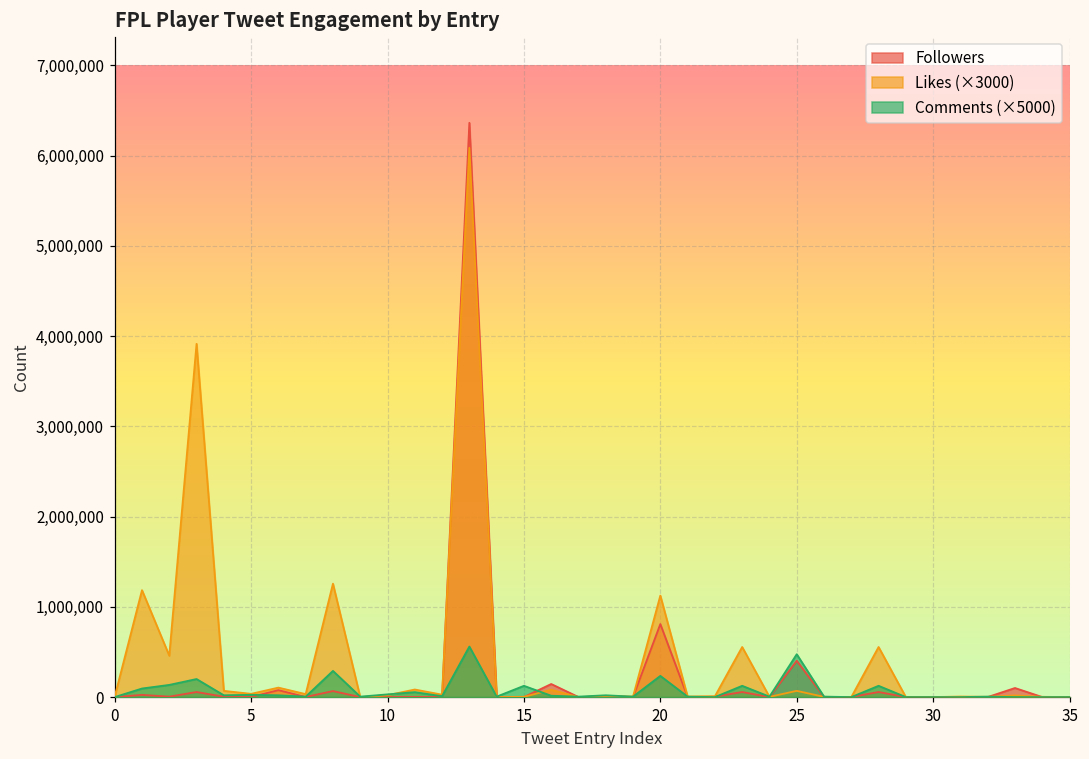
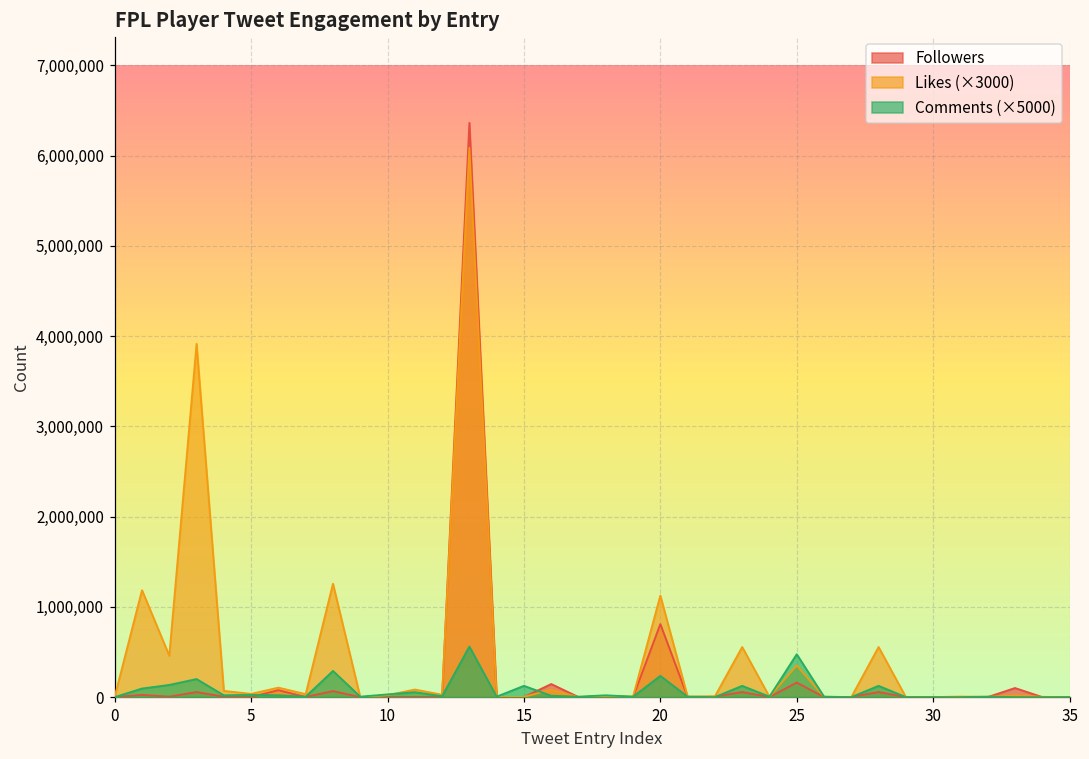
Followers, 25: 400,000 -> 200,000
Likes (×3000), 25: 100,000 -> 400,000
